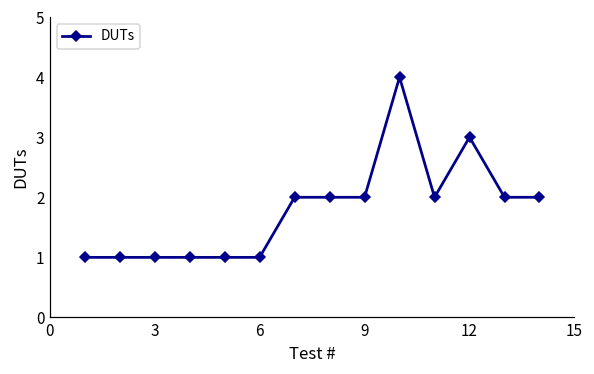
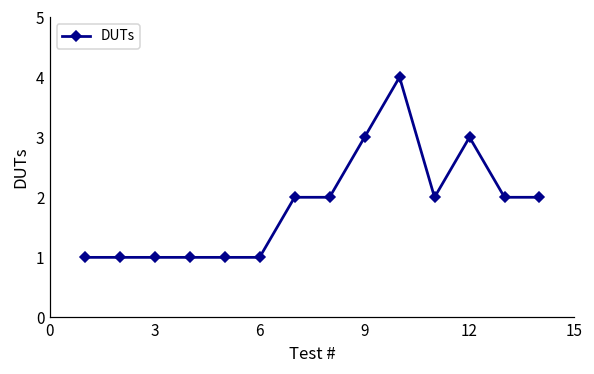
9: 2 -> 3
